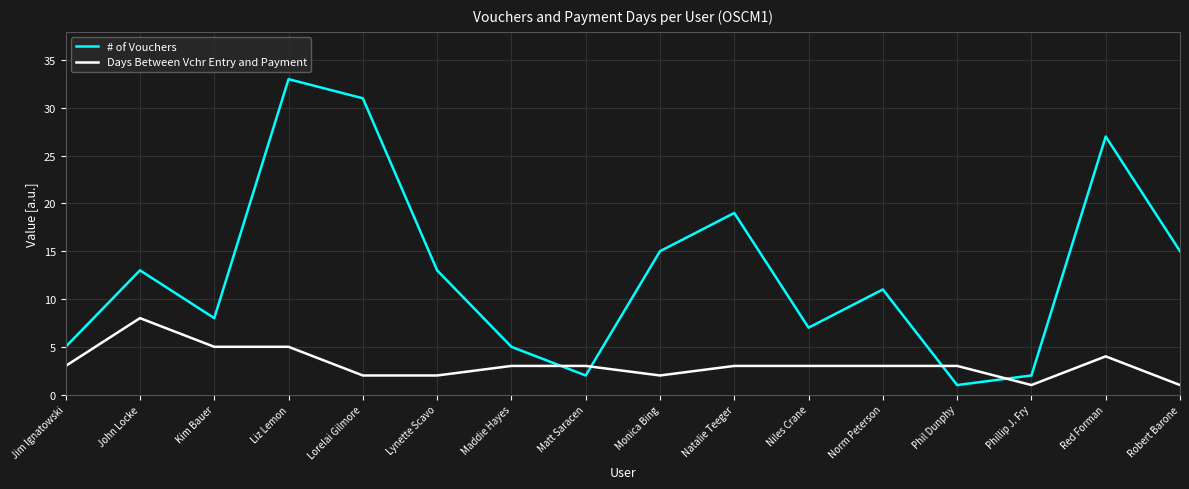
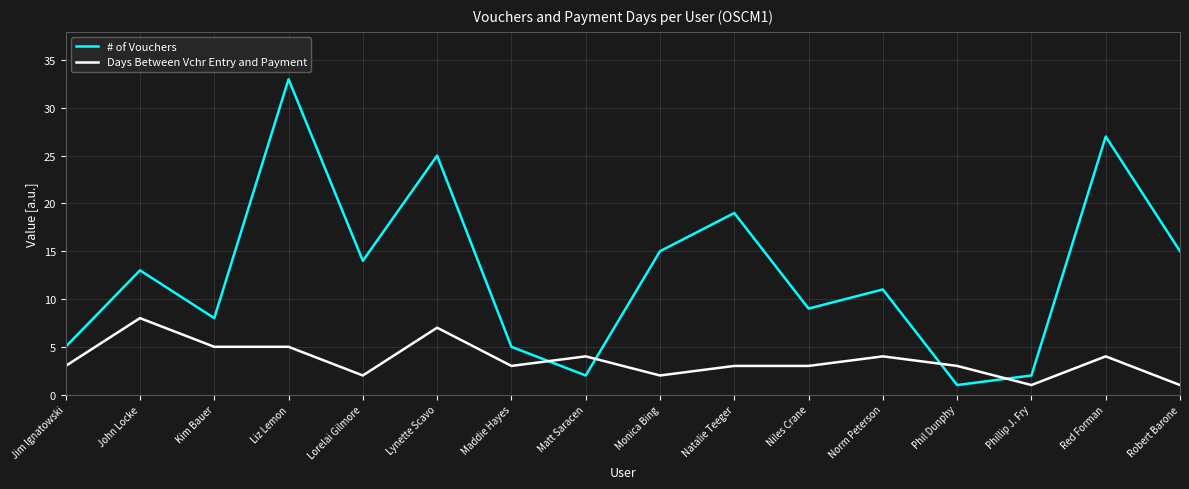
# of Vouchers, Lorelai Gilmore: 31 -> 14
# of Vouchers, Lynette Scavo: 13 -> 25
Days Between Vchr Entry and Payment, Lynette Scavo: 2 -> 7
Days Between Vchr Entry and Payment, Matt Saracen: 3 -> 4
# of Vouchers, Niles Crane: 7 -> 9
Days Between Vchr Entry and Payment, Norm Peterson: 3 -> 4
